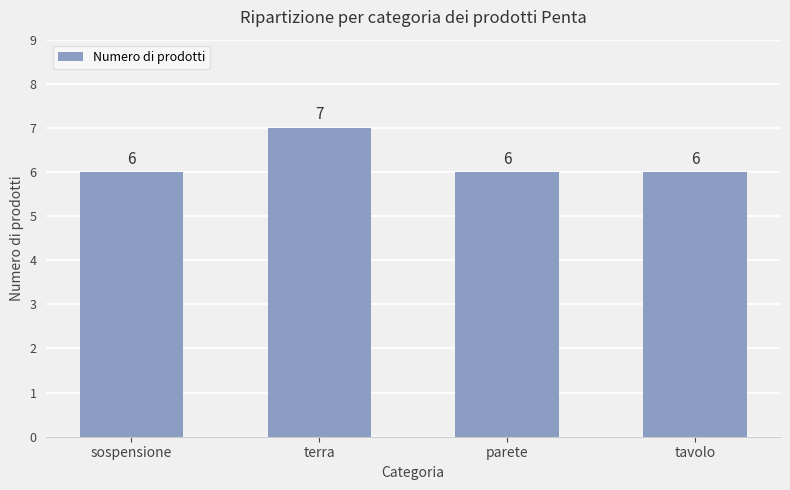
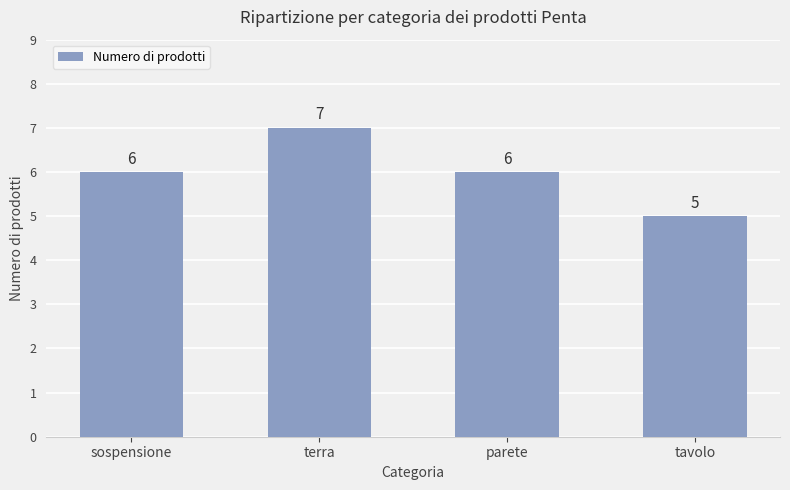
tavolo: 6 -> 5
